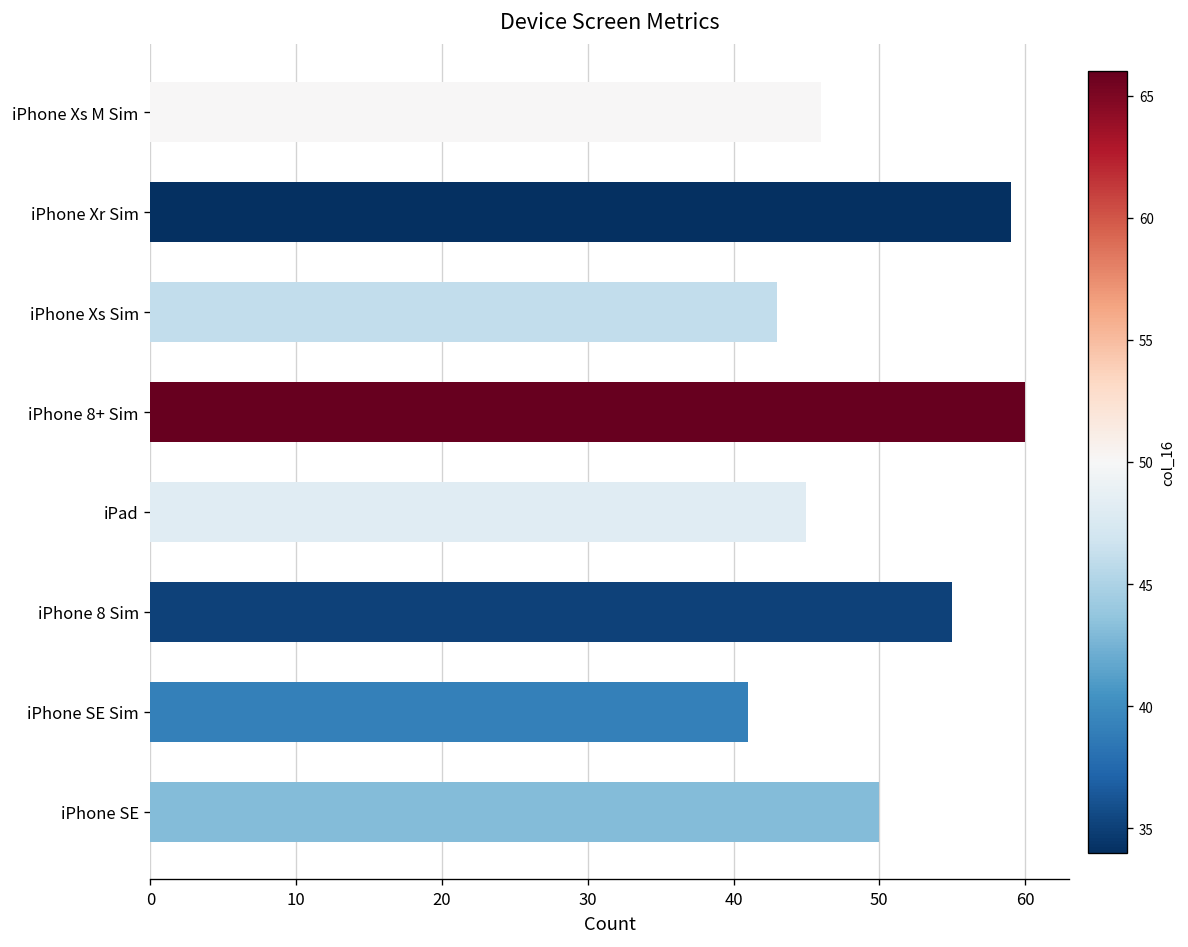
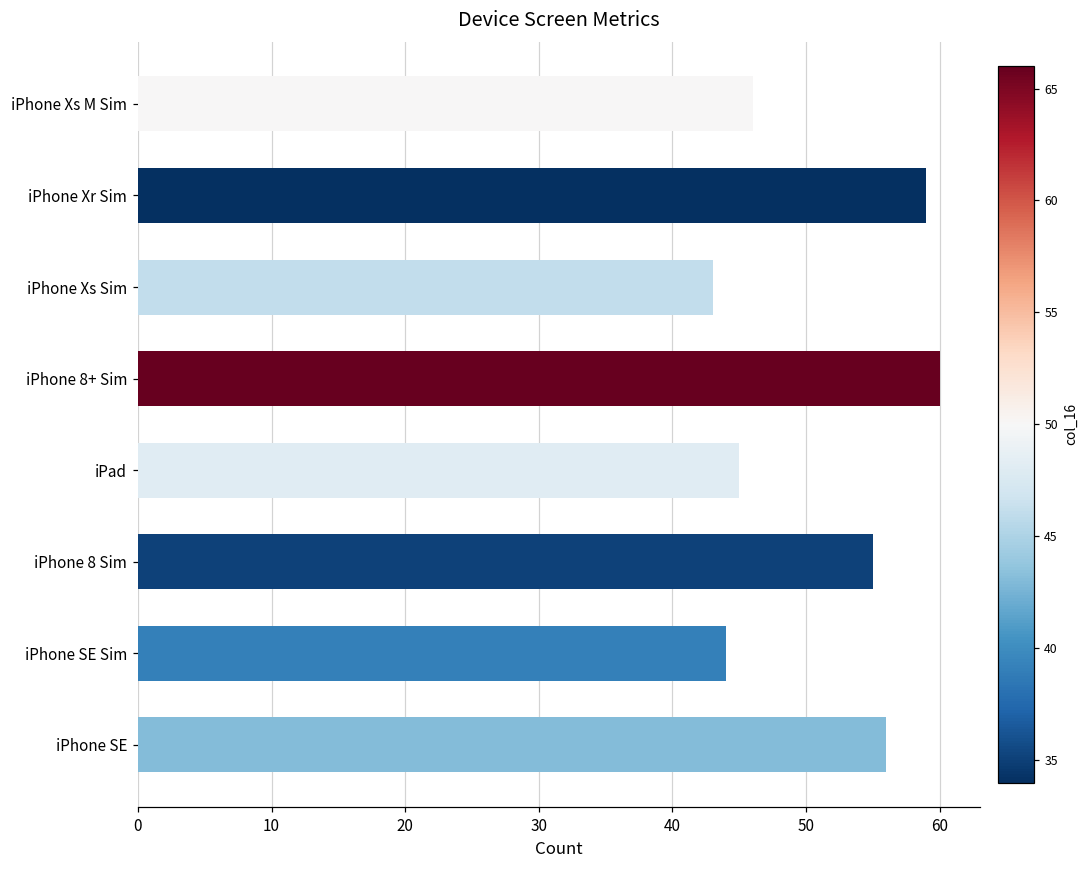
iPhone SE Sim: 41 -> 44
iPhone SE: 50 -> 56
